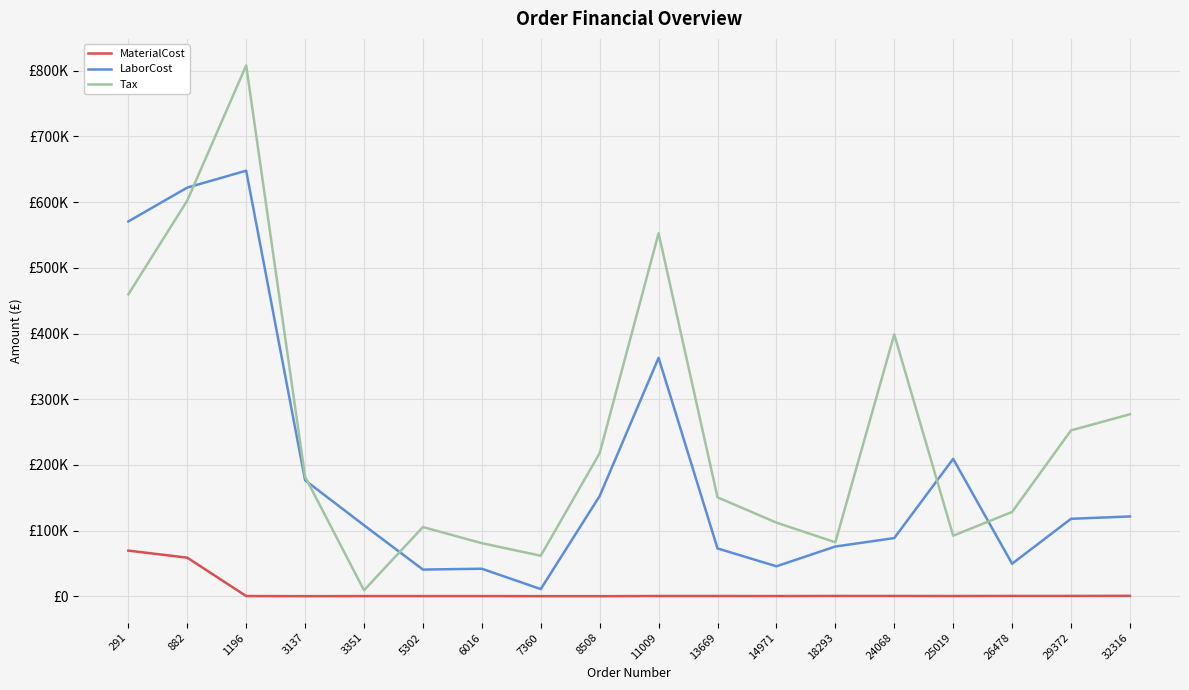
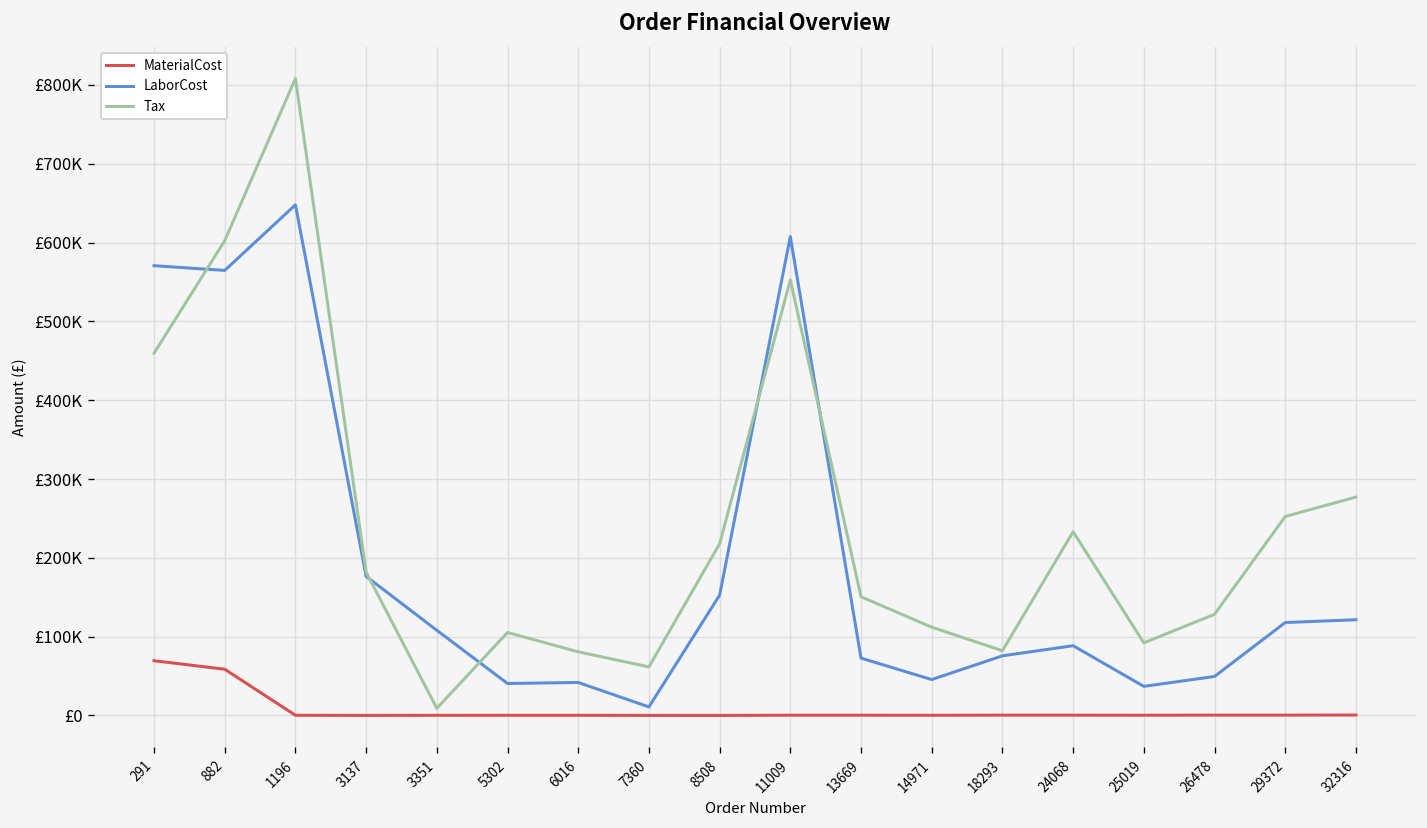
LaborCost, 882: £620000 -> £560000
LaborCost, 11009: £360000 -> £610000
Tax, 24068: £400000 -> £230000
LaborCost, 25019: £210000 -> £40000
